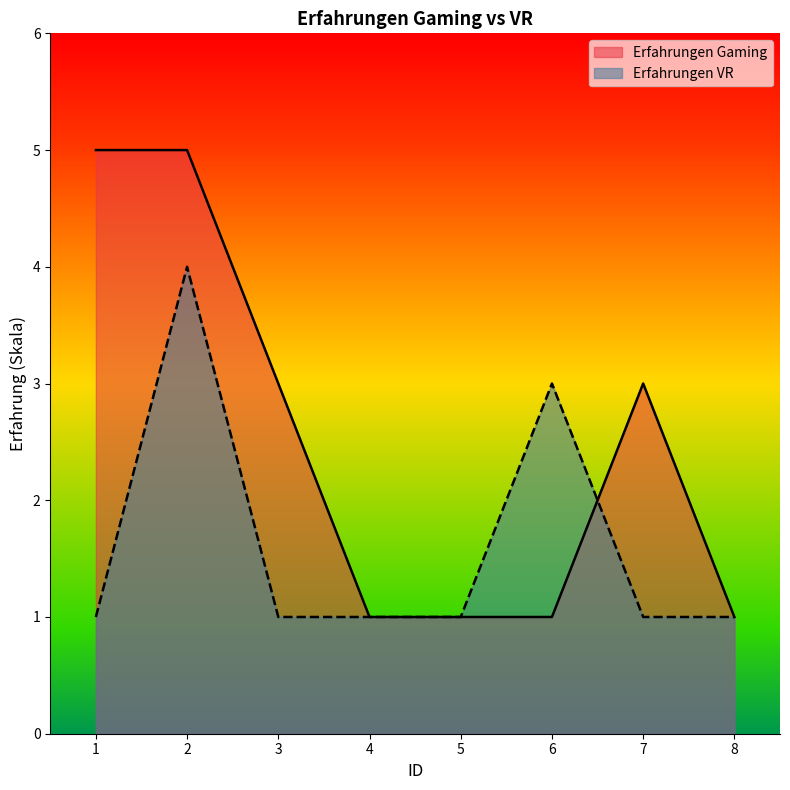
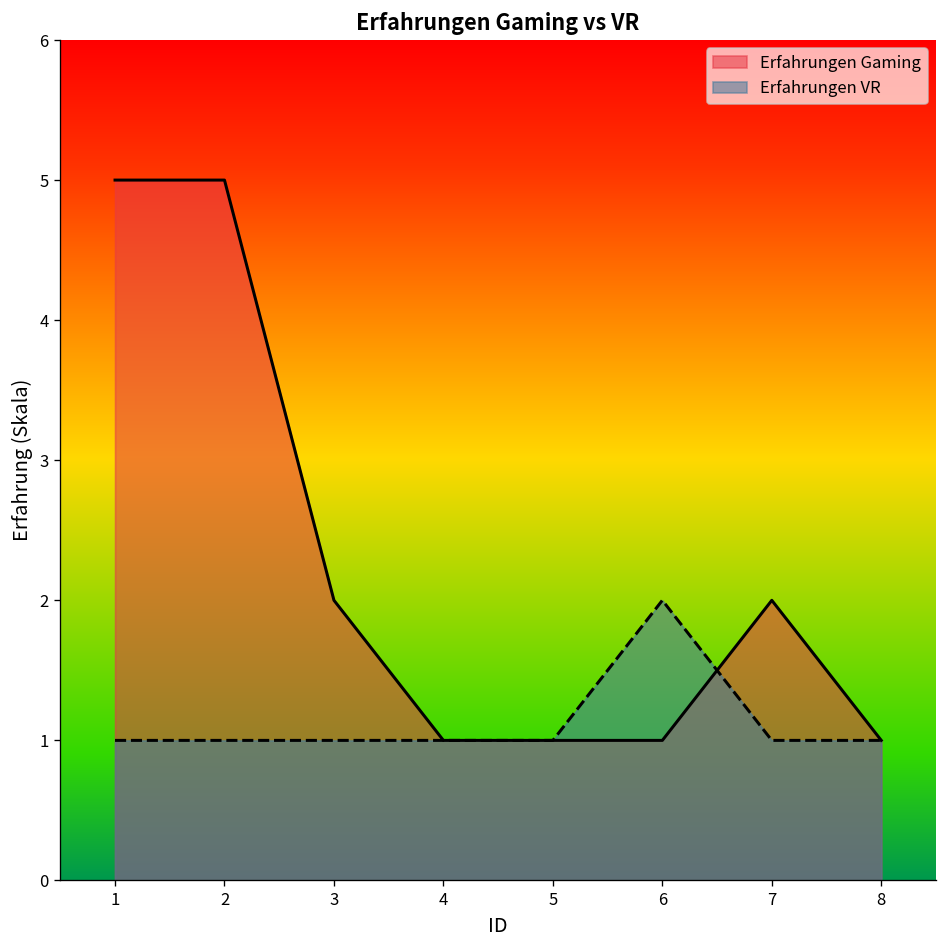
Erfahrungen VR, 2: 4 -> 1
Erfahrungen Gaming, 3: 3 -> 2
Erfahrungen VR, 6: 3 -> 2
Erfahrungen Gaming, 7: 3 -> 2
